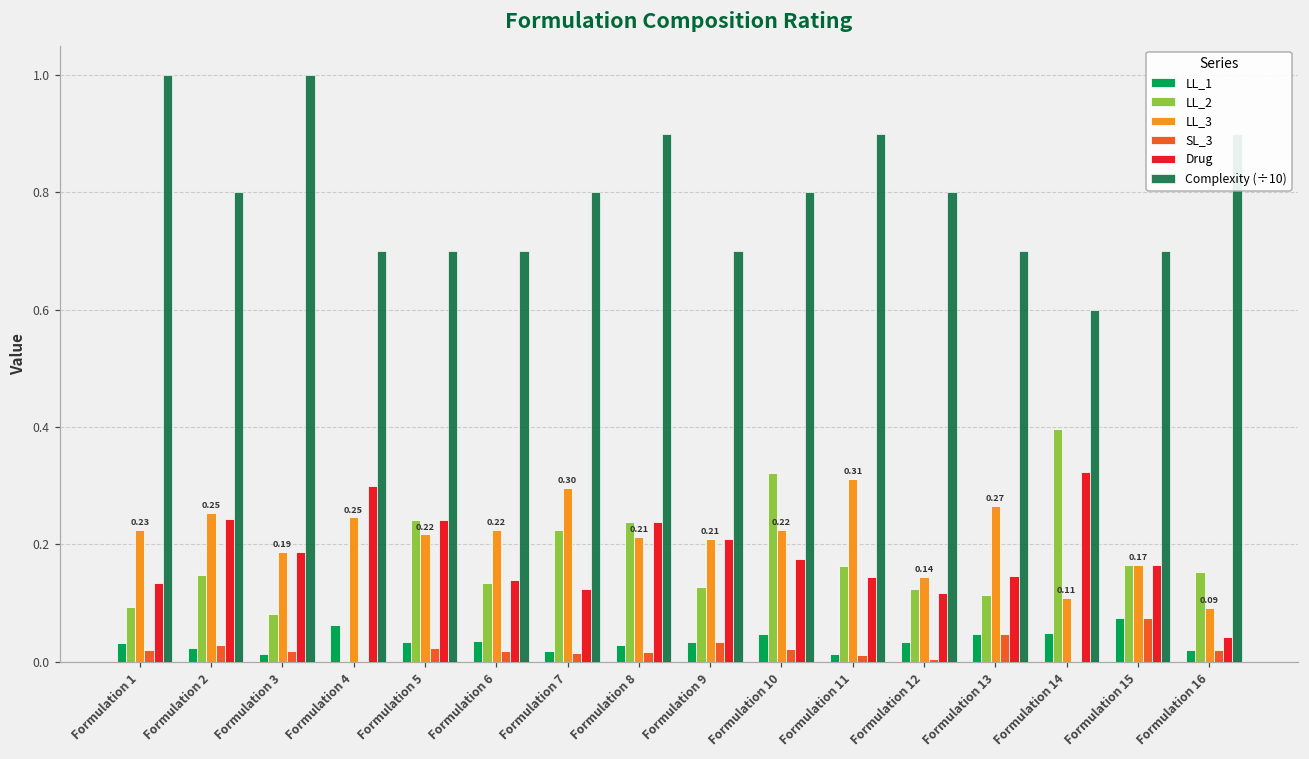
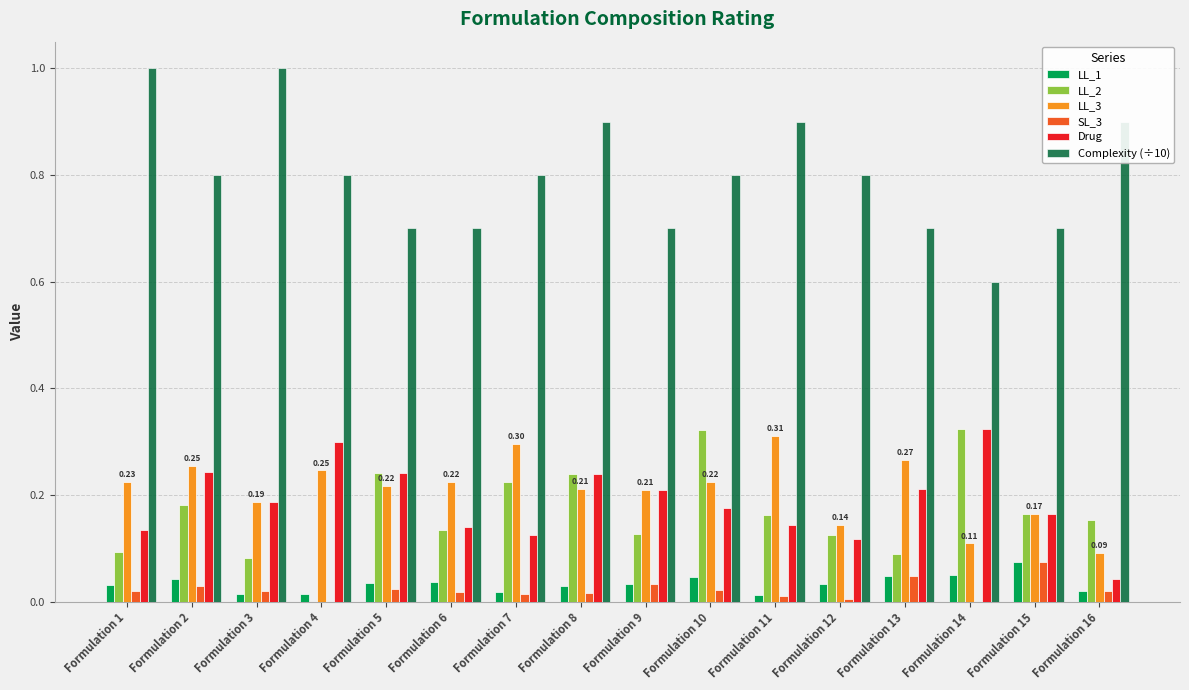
LL_1, Formulation 2: 0.02 -> 0.04
LL_2, Formulation 2: 0.15 -> 0.18
LL_1, Formulation 4: 0.06 -> 0.01
Complexity (÷10), Formulation 4: 0.70 -> 0.80
LL_2, Formulation 13: 0.11 -> 0.09
Drug, Formulation 13: 0.15 -> 0.21
LL_2, Formulation 14: 0.40 -> 0.32
